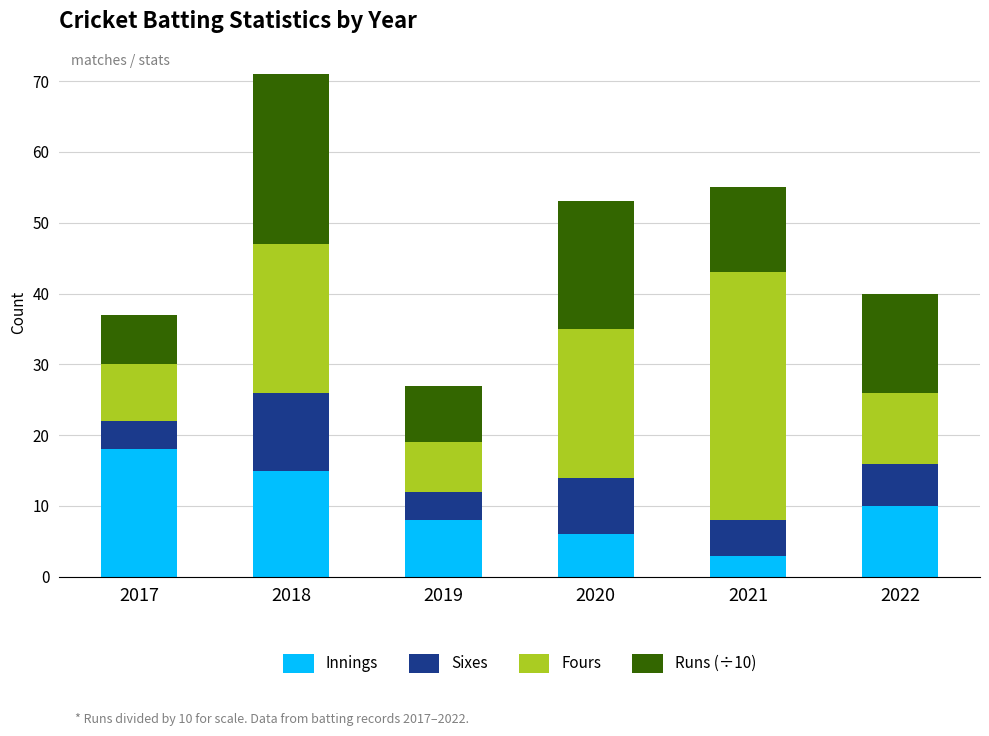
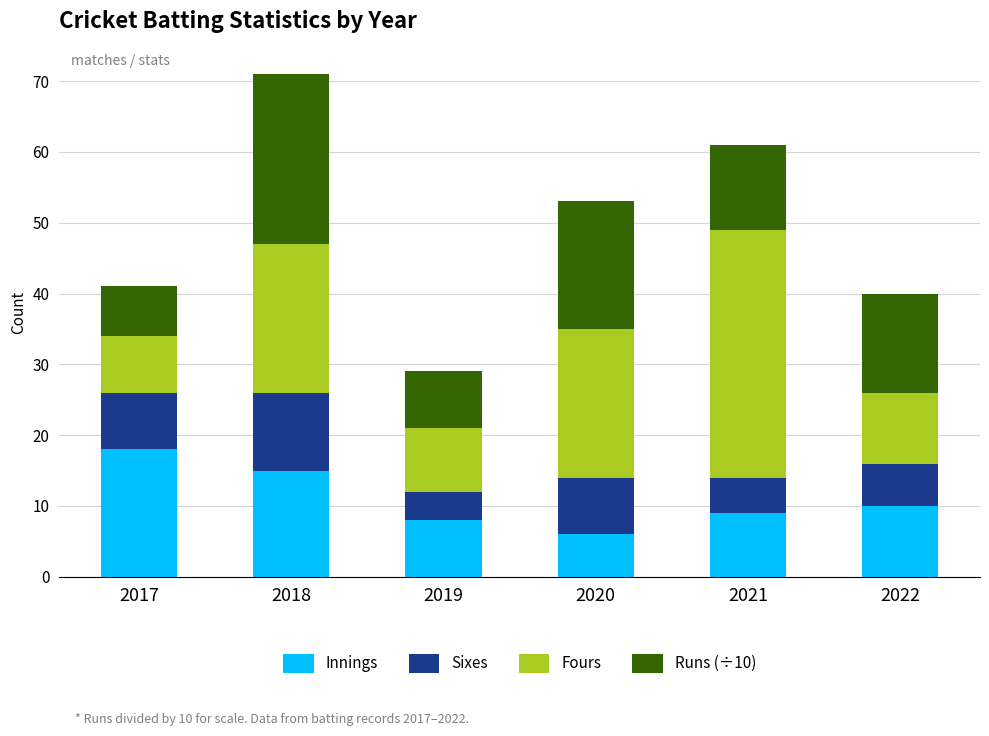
Sixes, 2017: 4 -> 8
Fours, 2019: 7 -> 9
Innings, 2021: 3 -> 9
